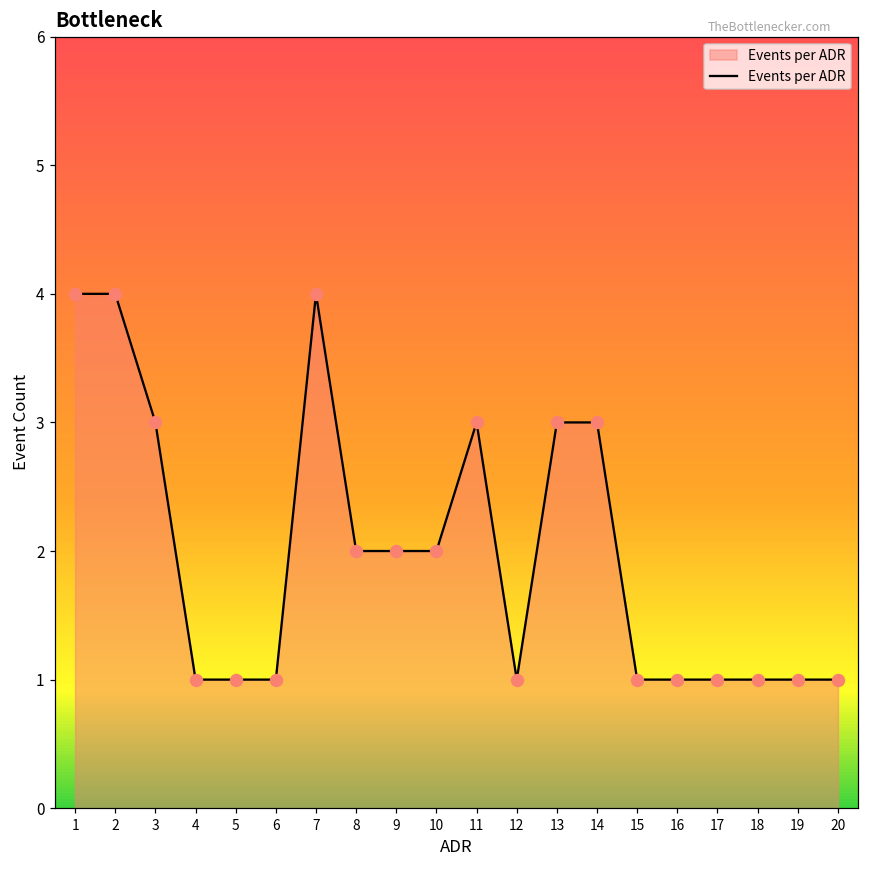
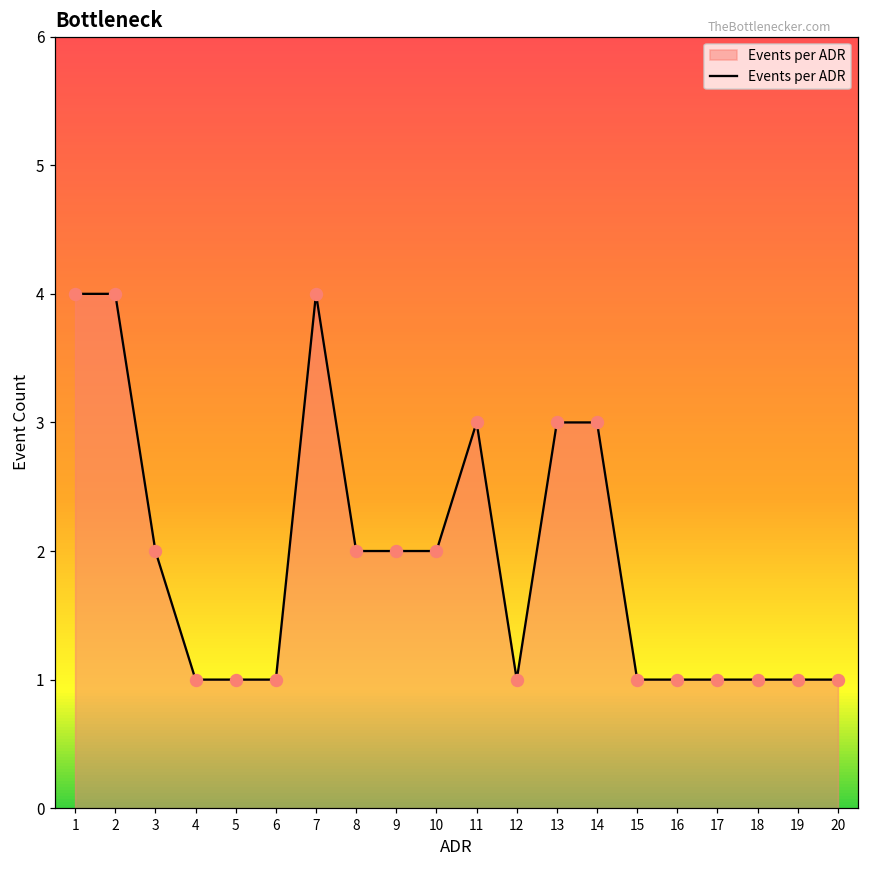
3: 3 -> 2
